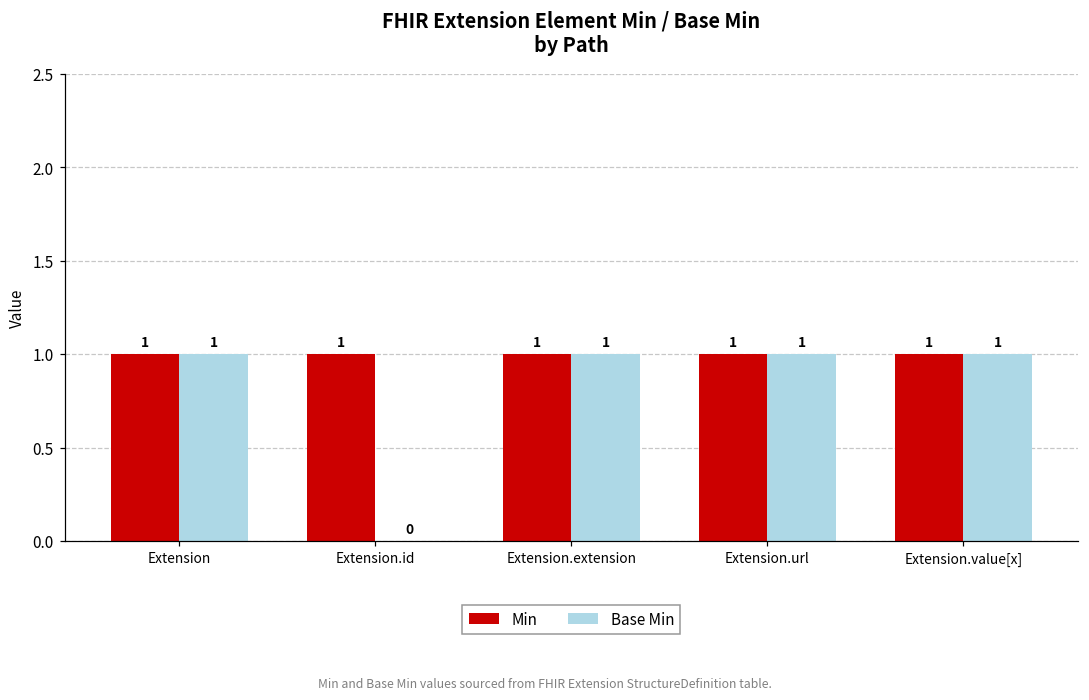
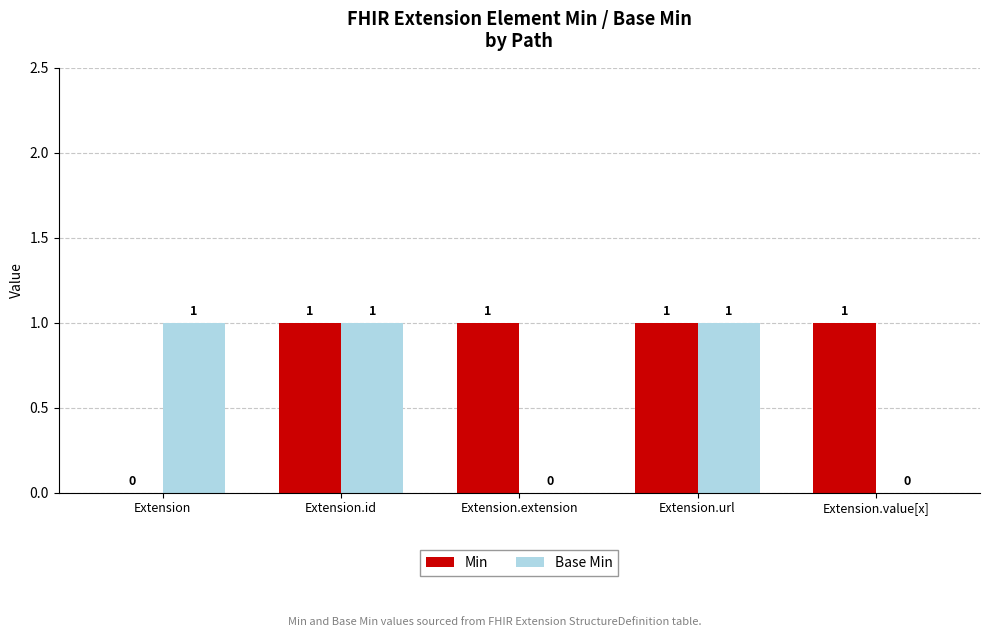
Min, Extension: 1 -> 0
Base Min, Extension.id: 0 -> 1
Base Min, Extension.extension: 1 -> 0
Base Min, Extension.value[x]: 1 -> 0
